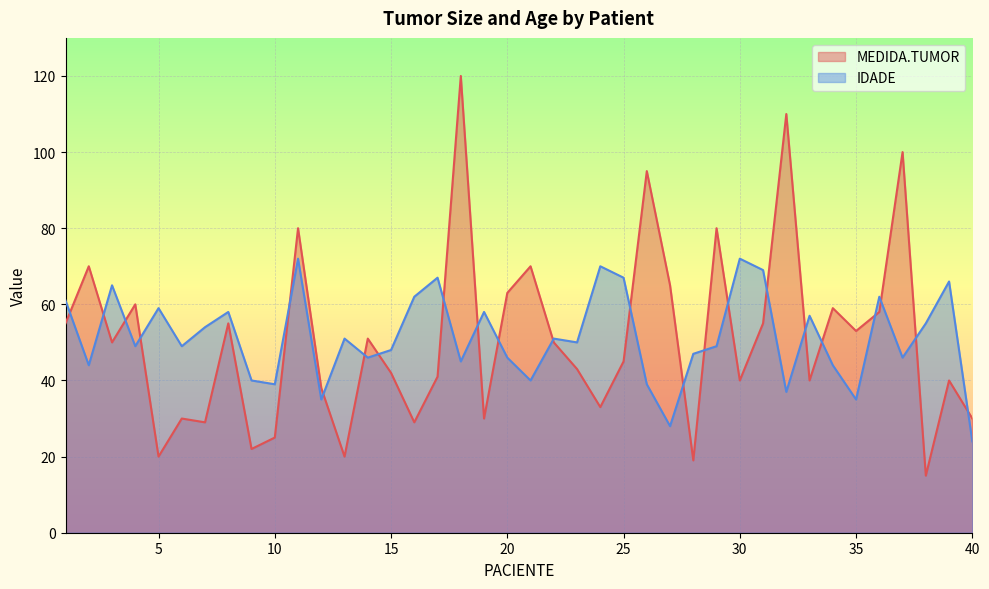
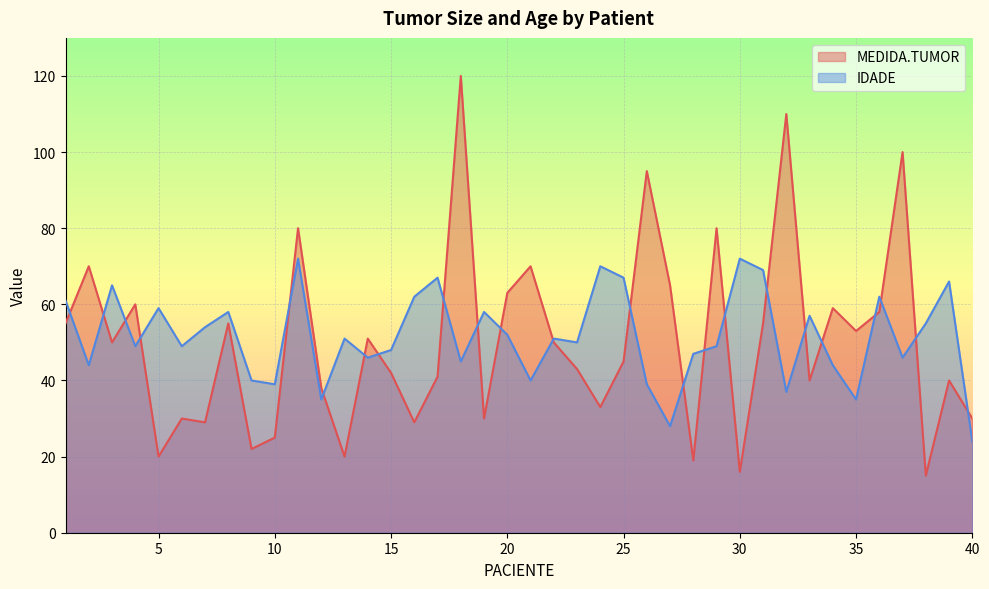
IDADE, 20: 46 -> 52
MEDIDA.TUMOR, 30: 40 -> 16
